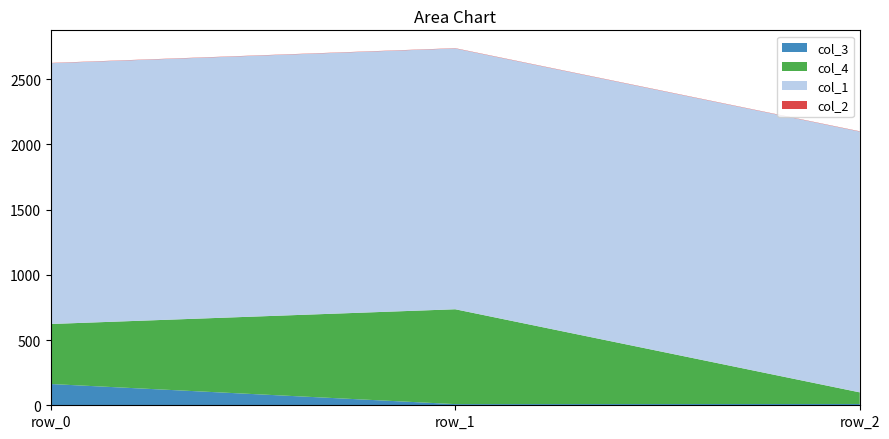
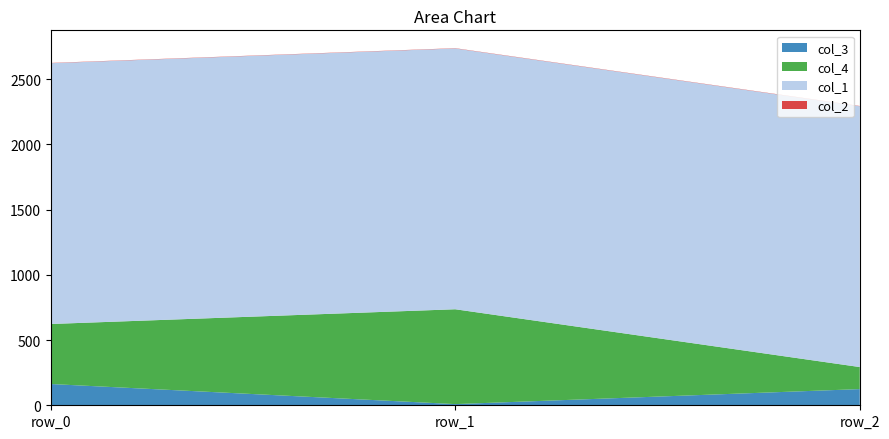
col_3, row_2: 10 -> 120
col_4, row_2: 90 -> 170
